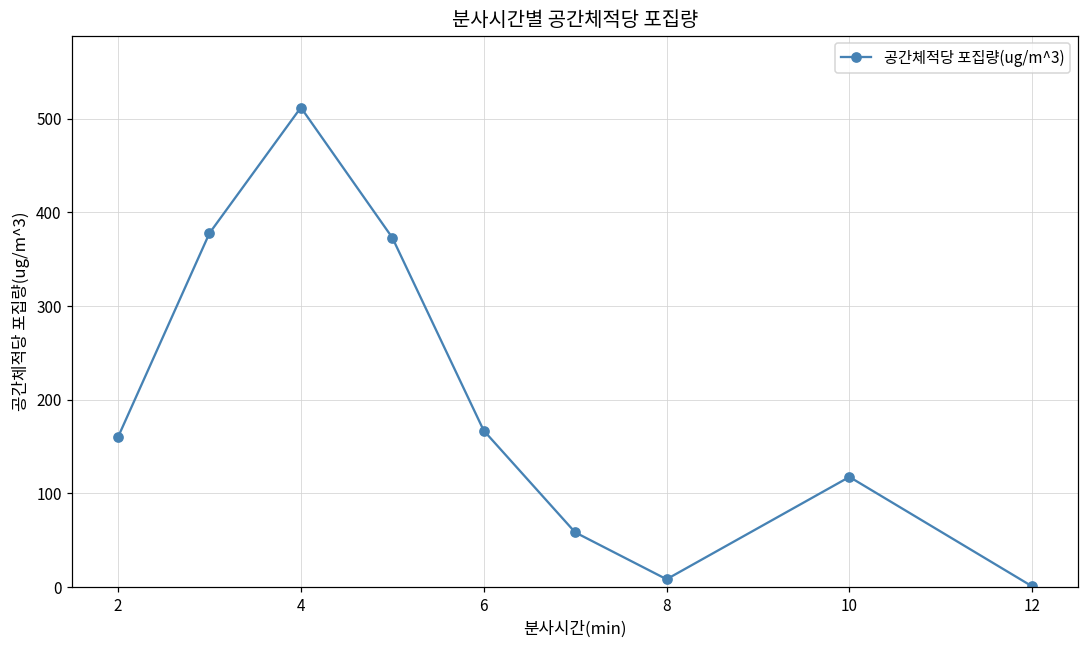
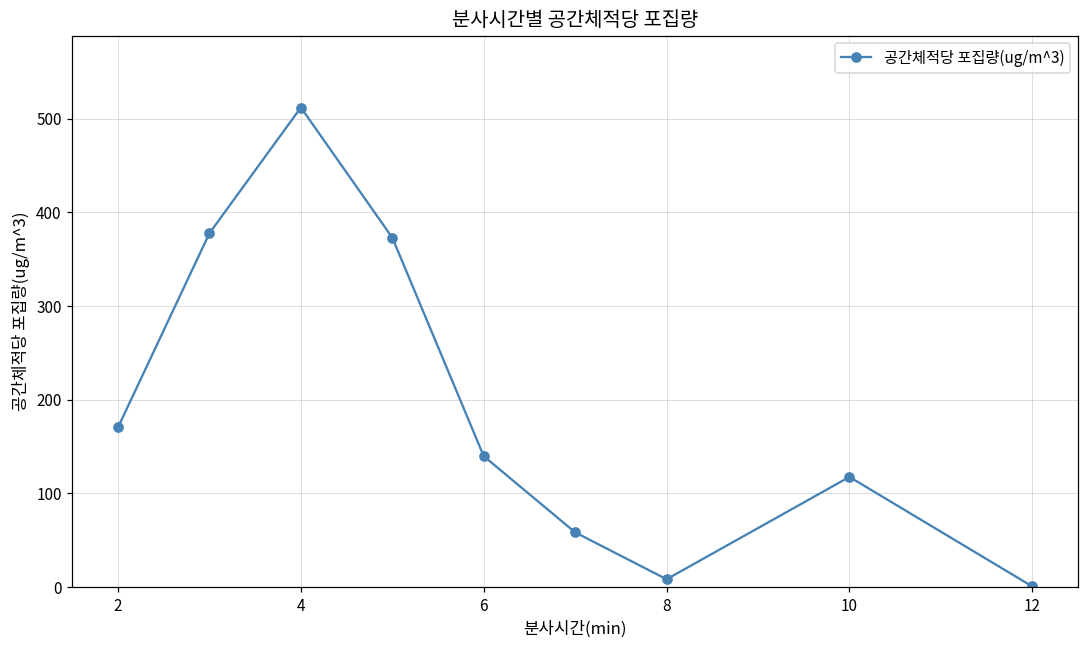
2: 160 -> 170
6: 170 -> 140
